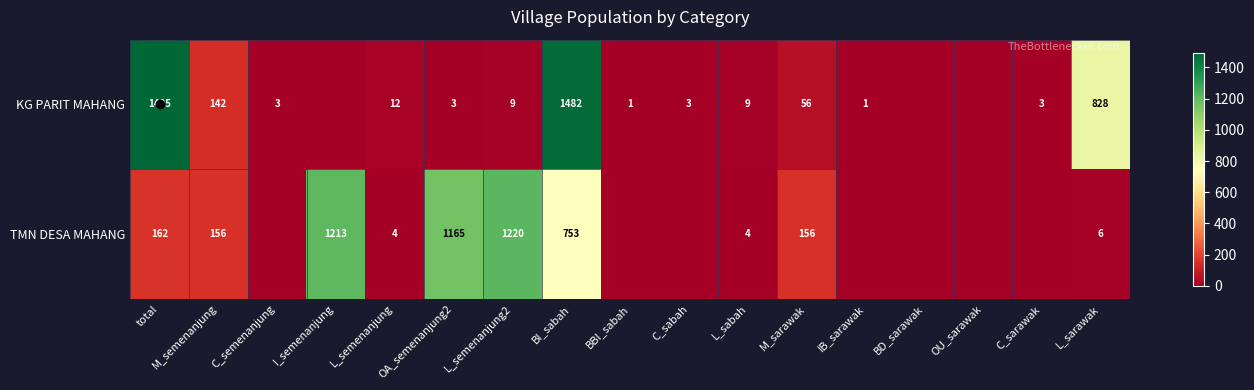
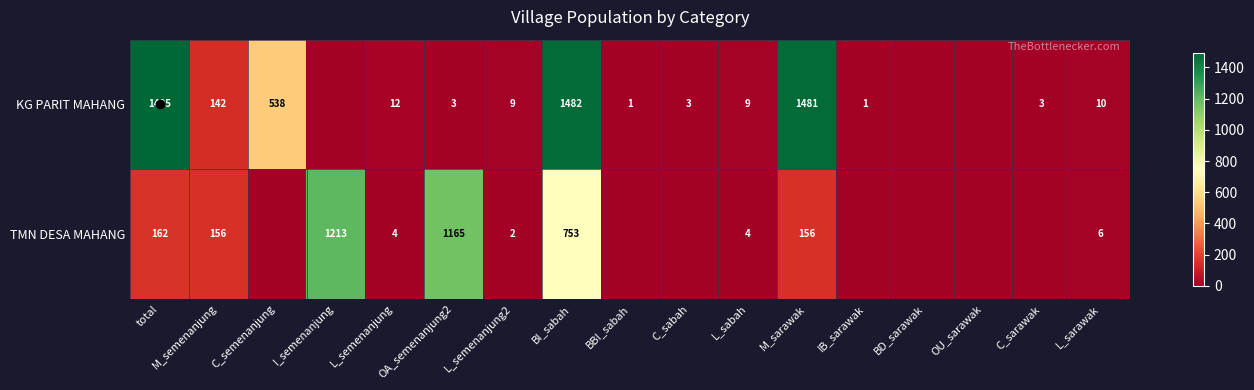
KG PARIT MAHANG, C_semenanjung: 3 -> 538
KG PARIT MAHANG, M_sarawak: 56 -> 1481
KG PARIT MAHANG, L_sarawak: 828 -> 10
TMN DESA MAHANG, L_semenanjung2: 1220 -> 2
